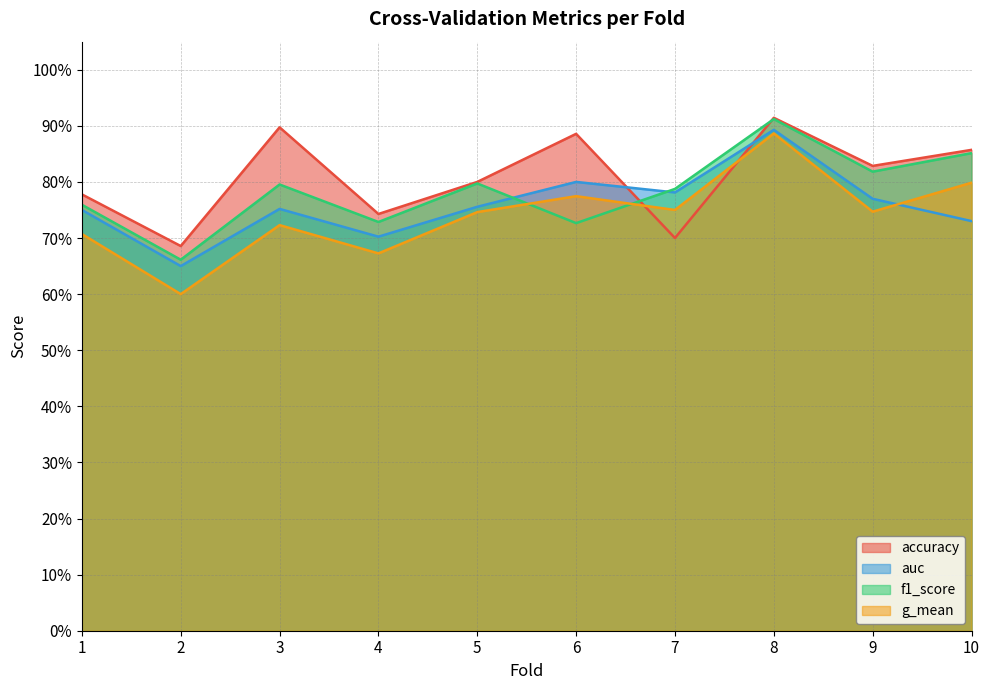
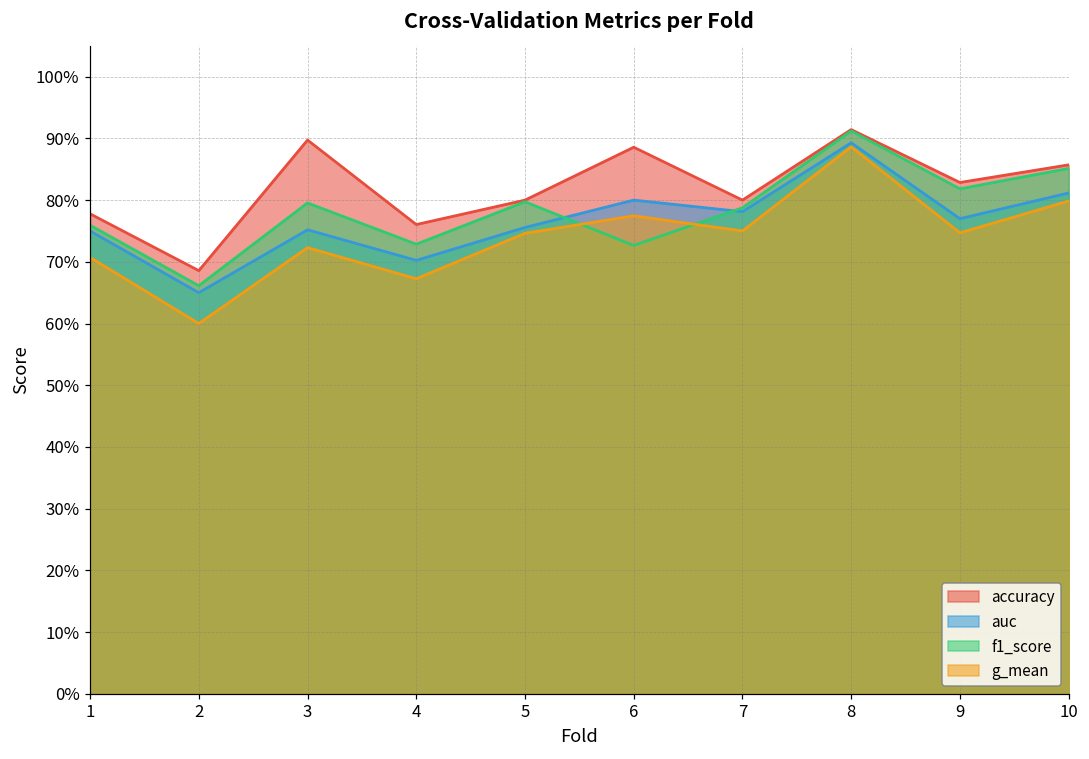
accuracy, 4: 74% -> 76%
accuracy, 7: 70% -> 80%
auc, 10: 73% -> 81%
